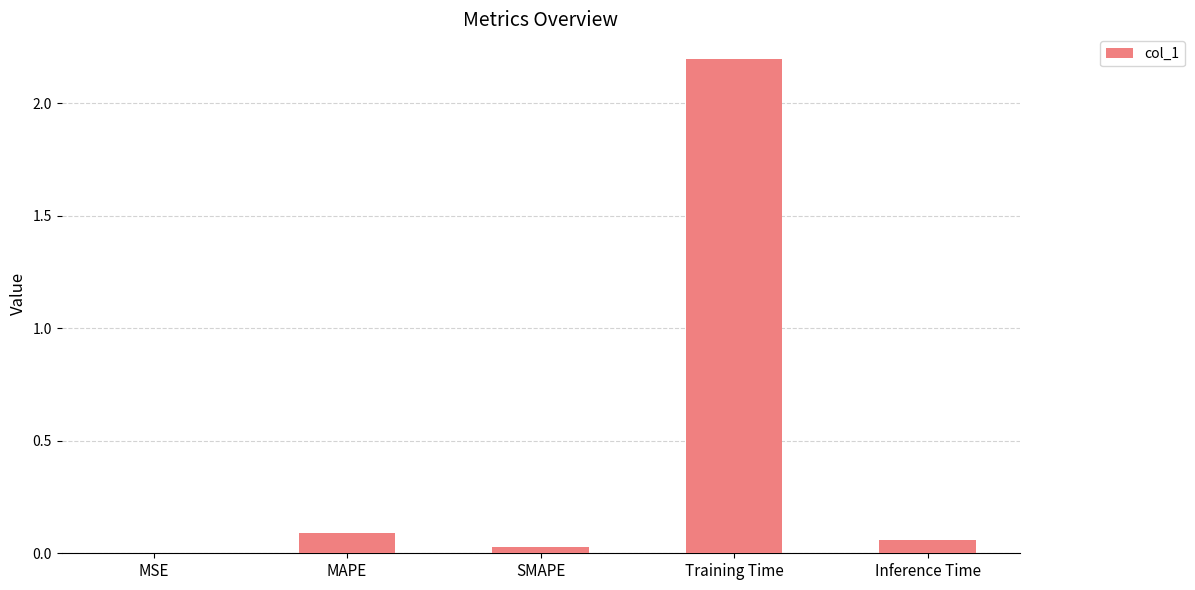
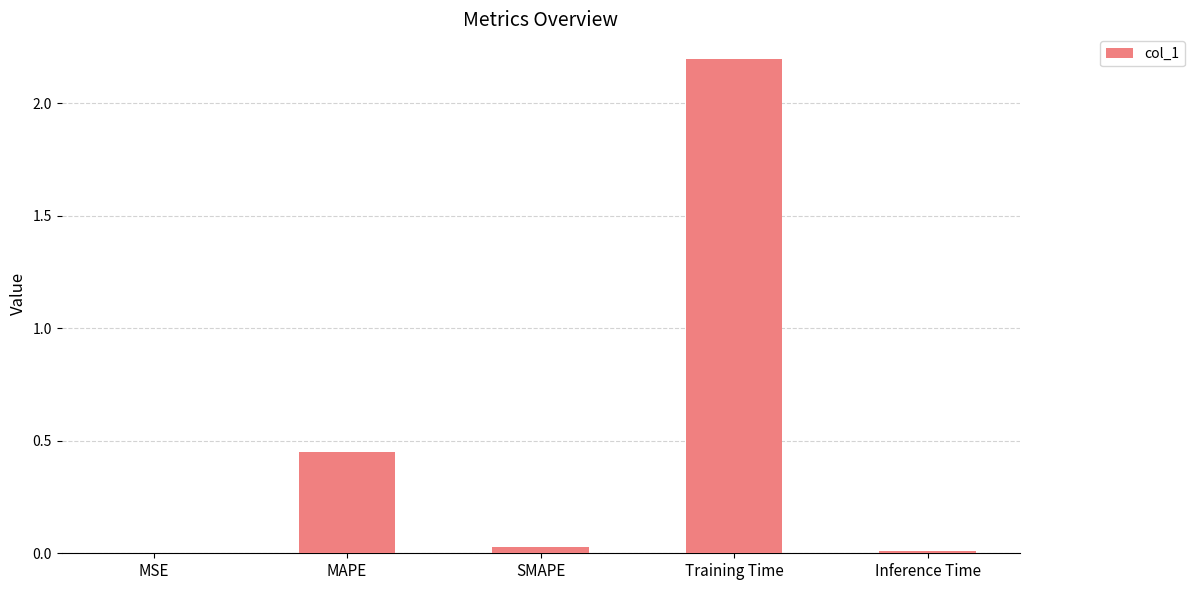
MAPE: 0.09 -> 0.45
Inference Time: 0.06 -> 0.01
